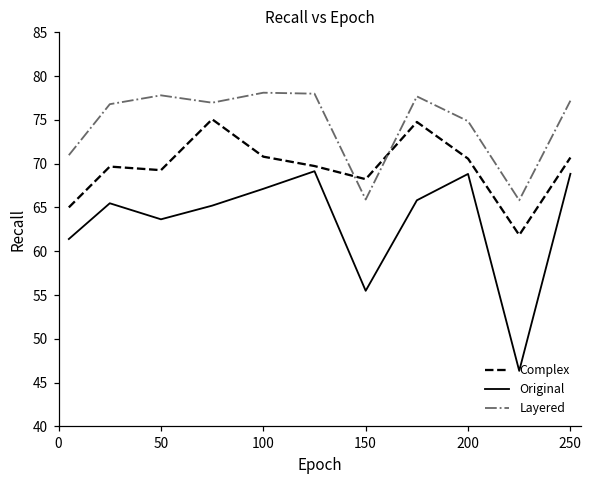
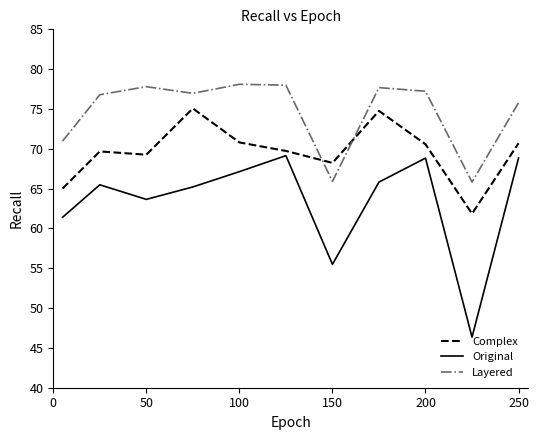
Layered, 200: 75 -> 77
Layered, 250: 77 -> 76
